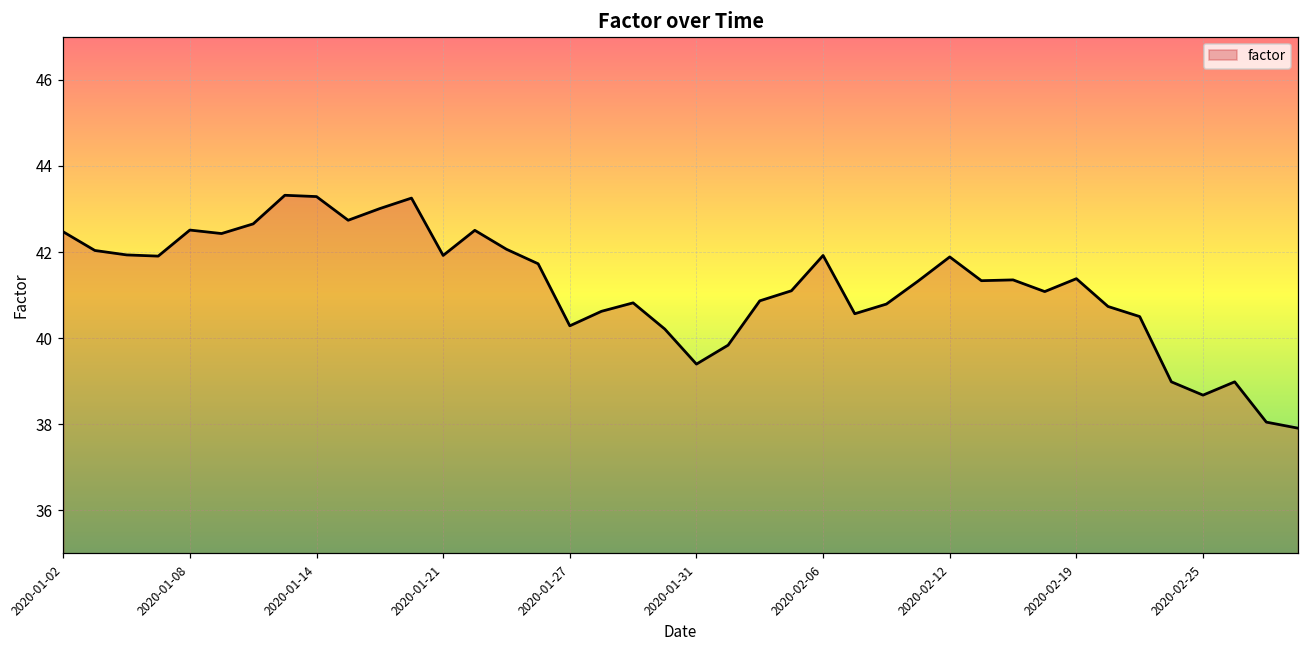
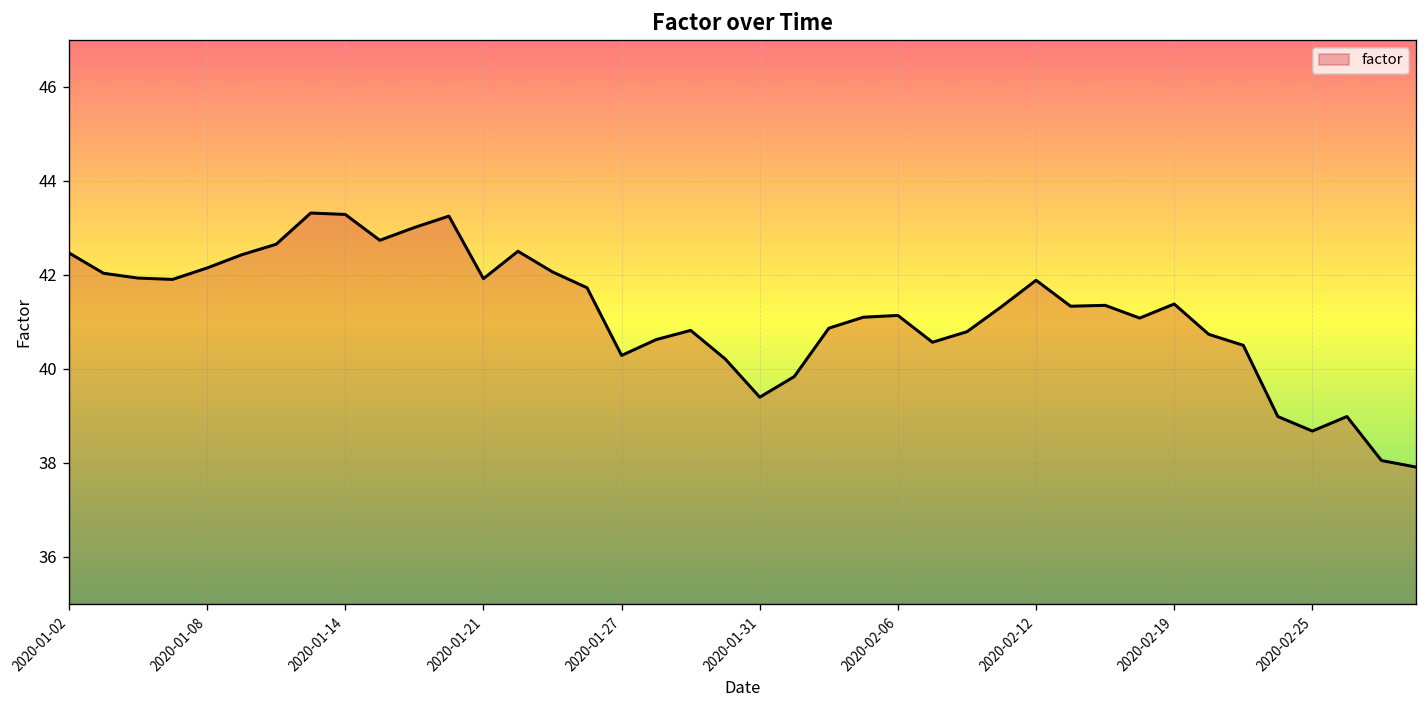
2020-01-08: 42.5 -> 42.1
2020-02-06: 41.9 -> 41.1
